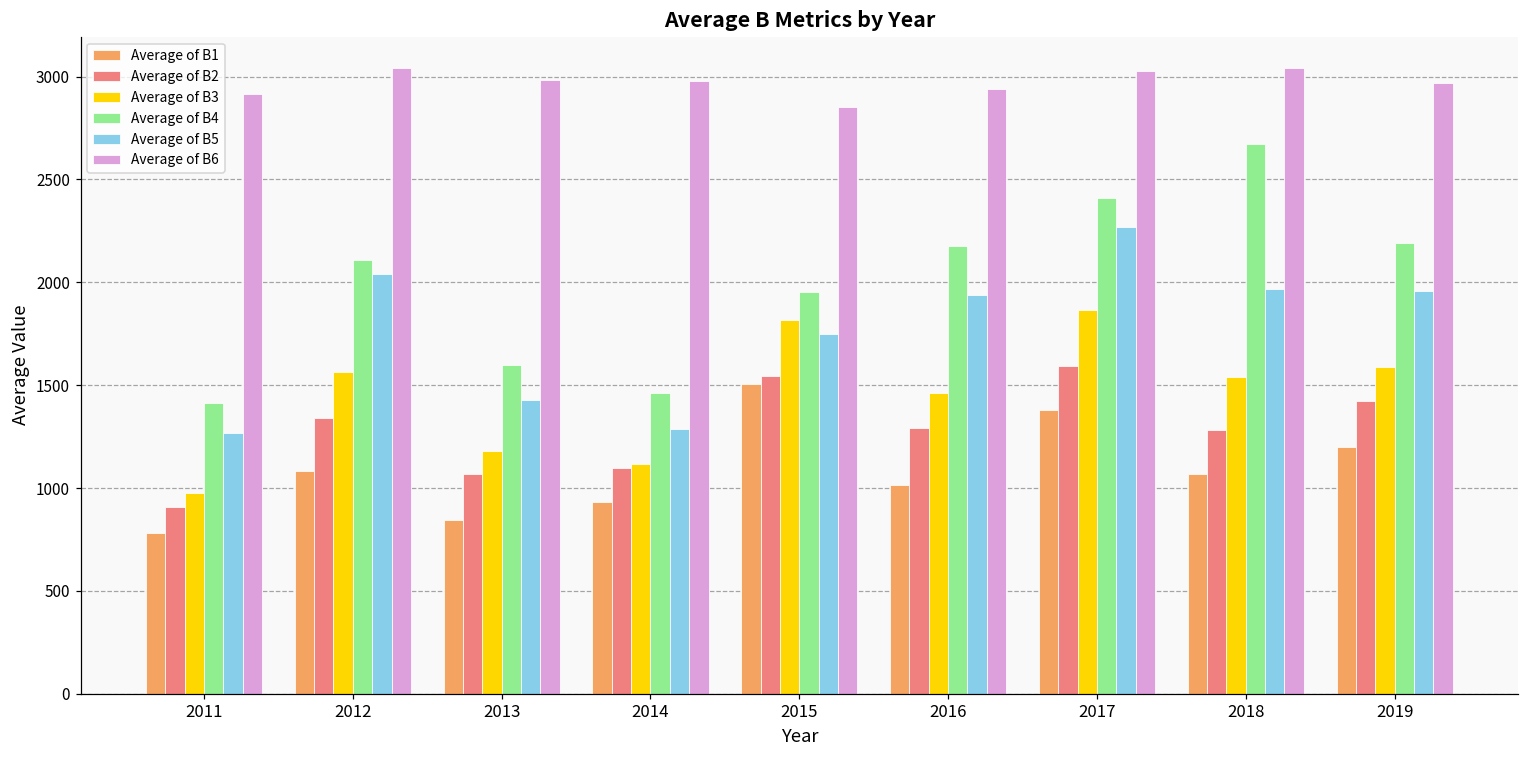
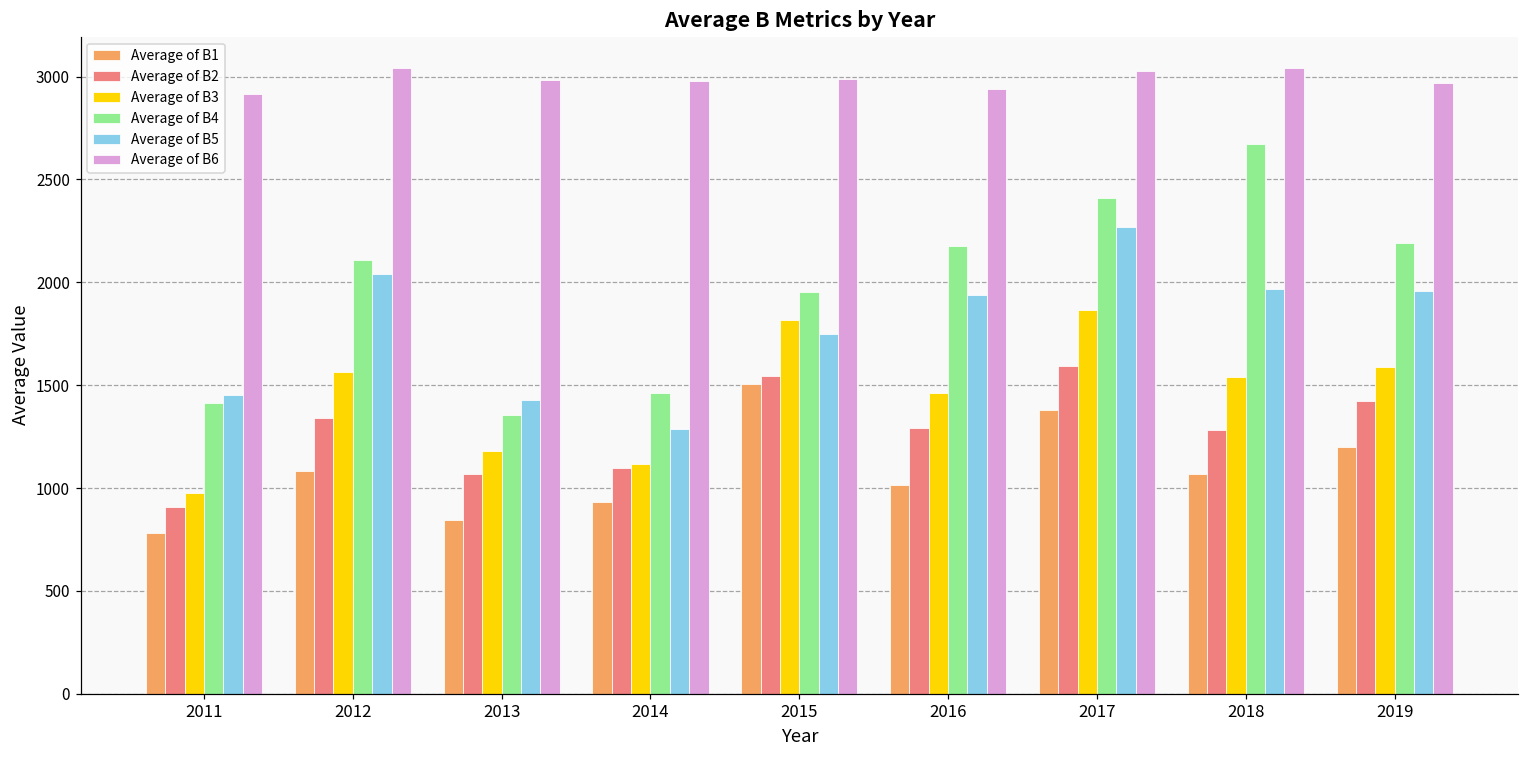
Average of B5, 2011: 1270 -> 1450
Average of B4, 2013: 1600 -> 1360
Average of B6, 2015: 2850 -> 2990
